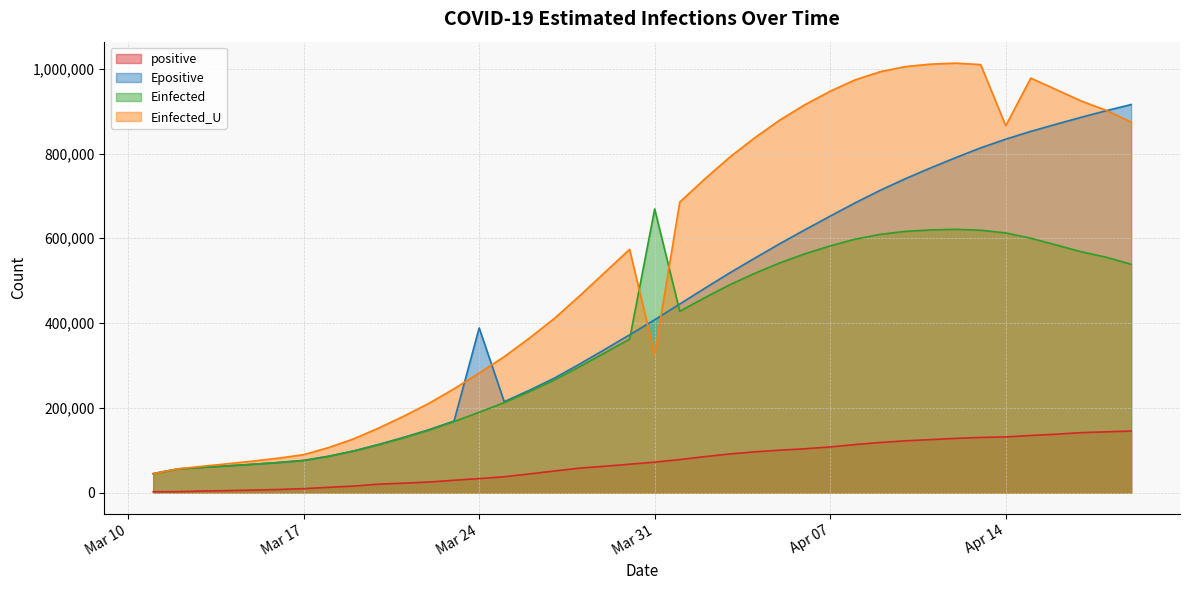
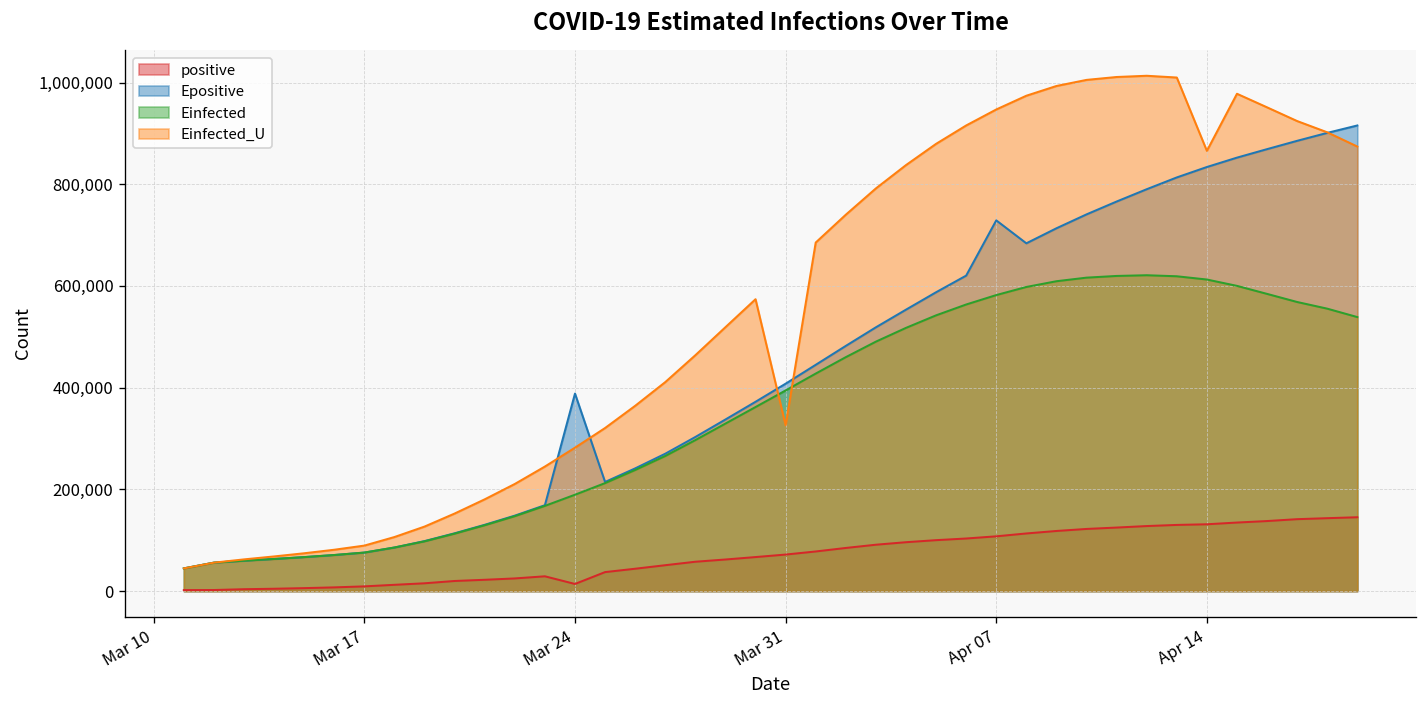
positive, Mar 24: 30,000 -> 10,000
Einfected, Mar 31: 670,000 -> 390,000
Epositive, Apr 07: 650,000 -> 730,000
